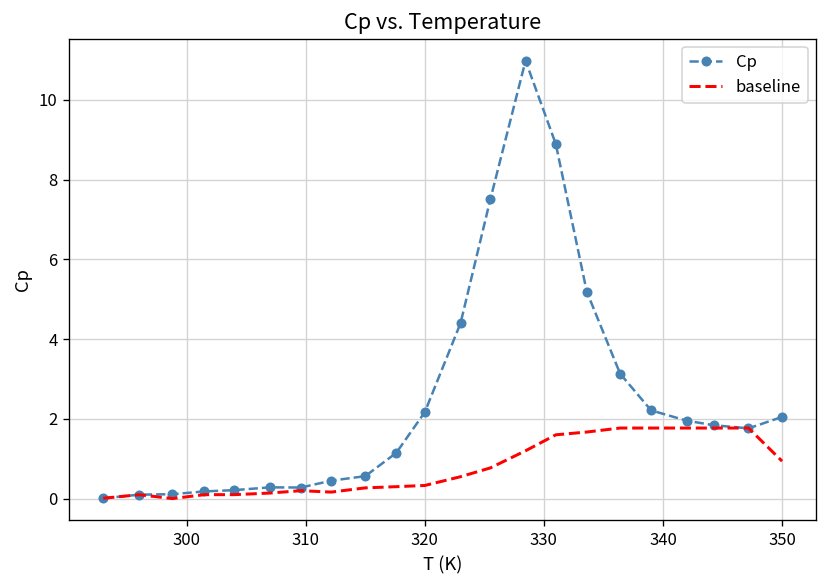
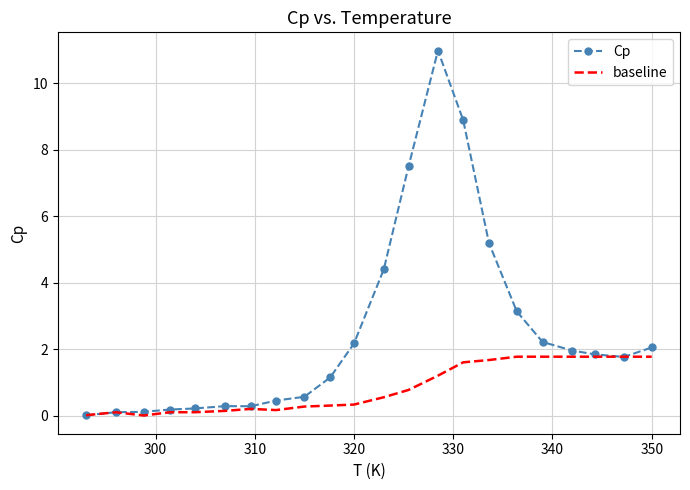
baseline, 350: 0.9 -> 1.8
